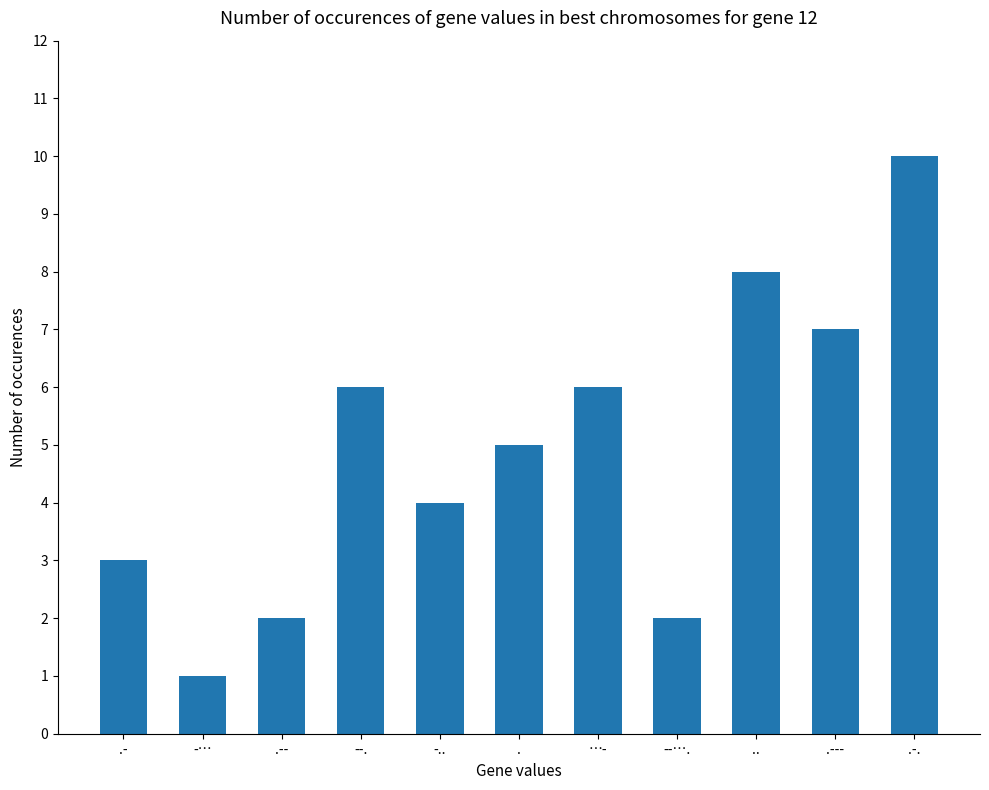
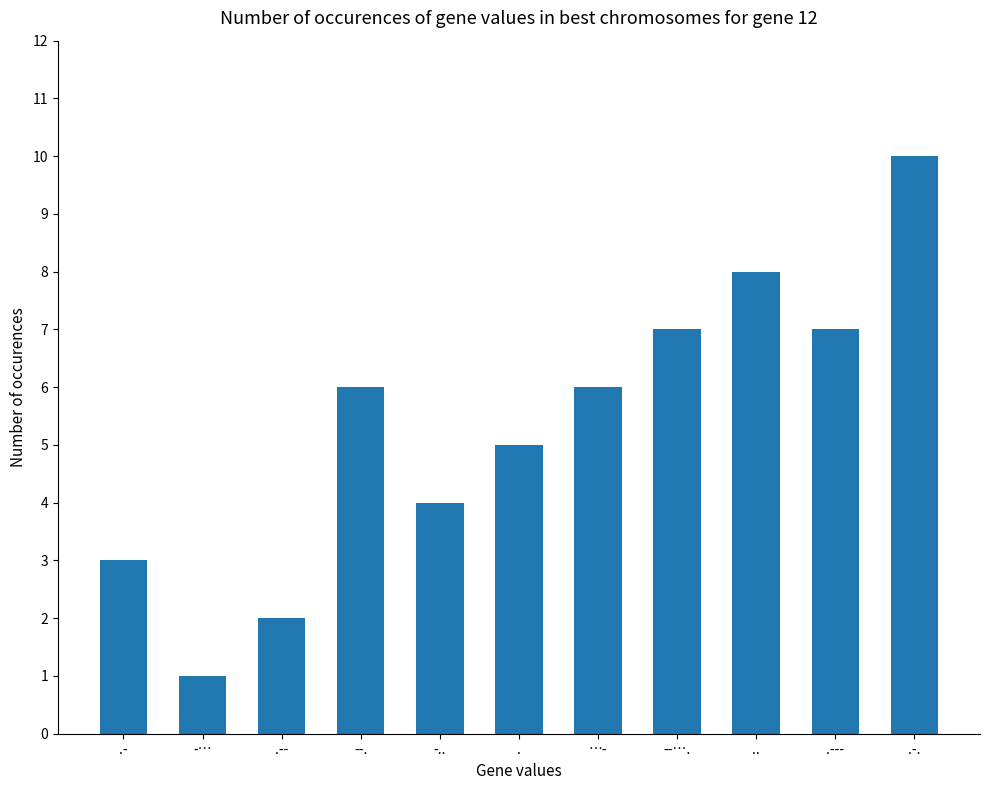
--….: 2 -> 7
